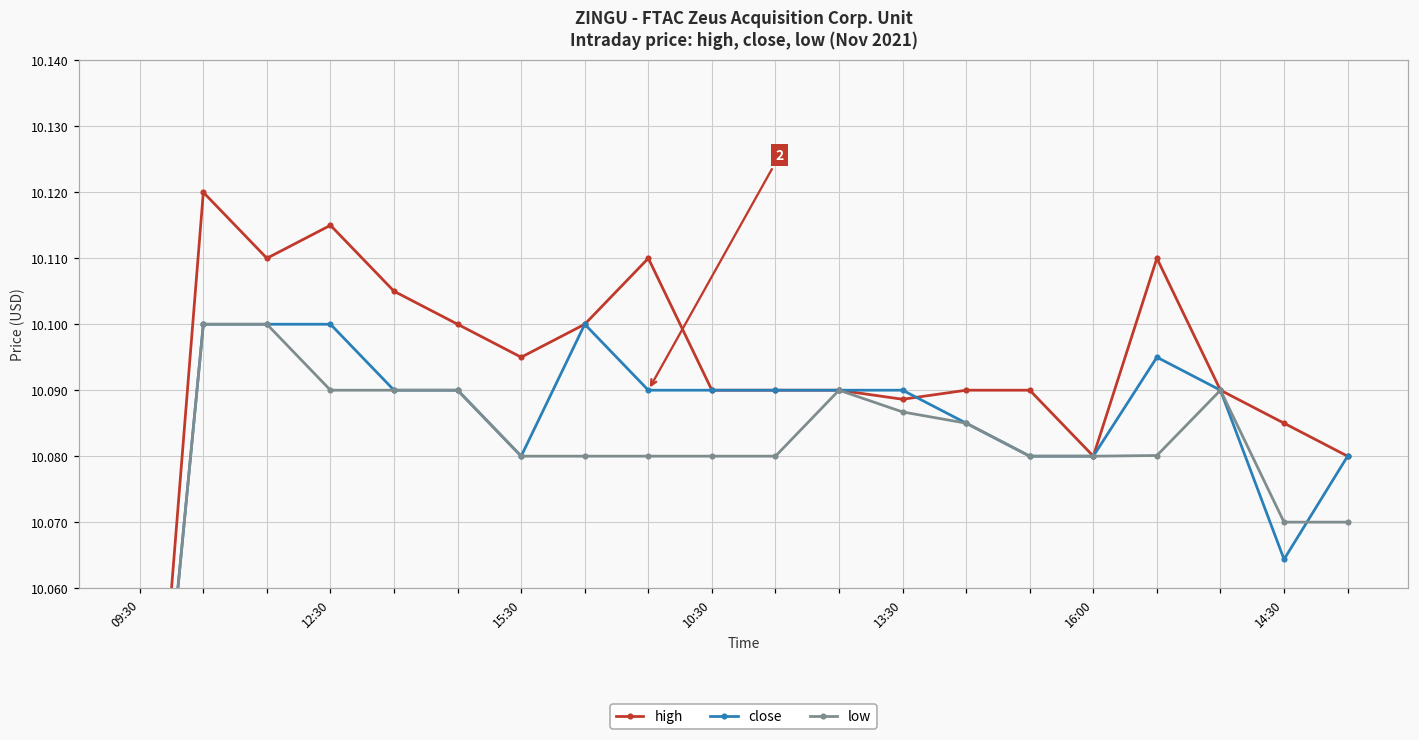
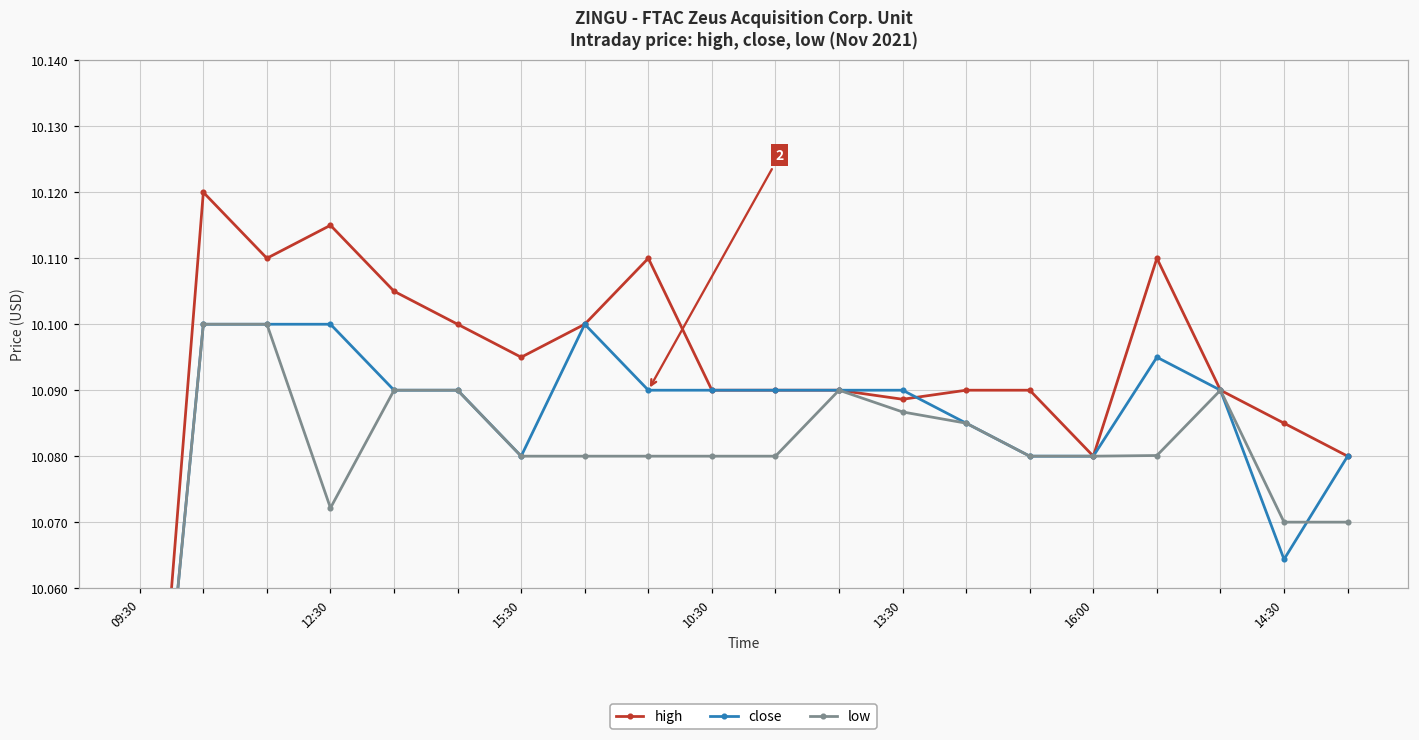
low, 12:30: 10.090 -> 10.072
